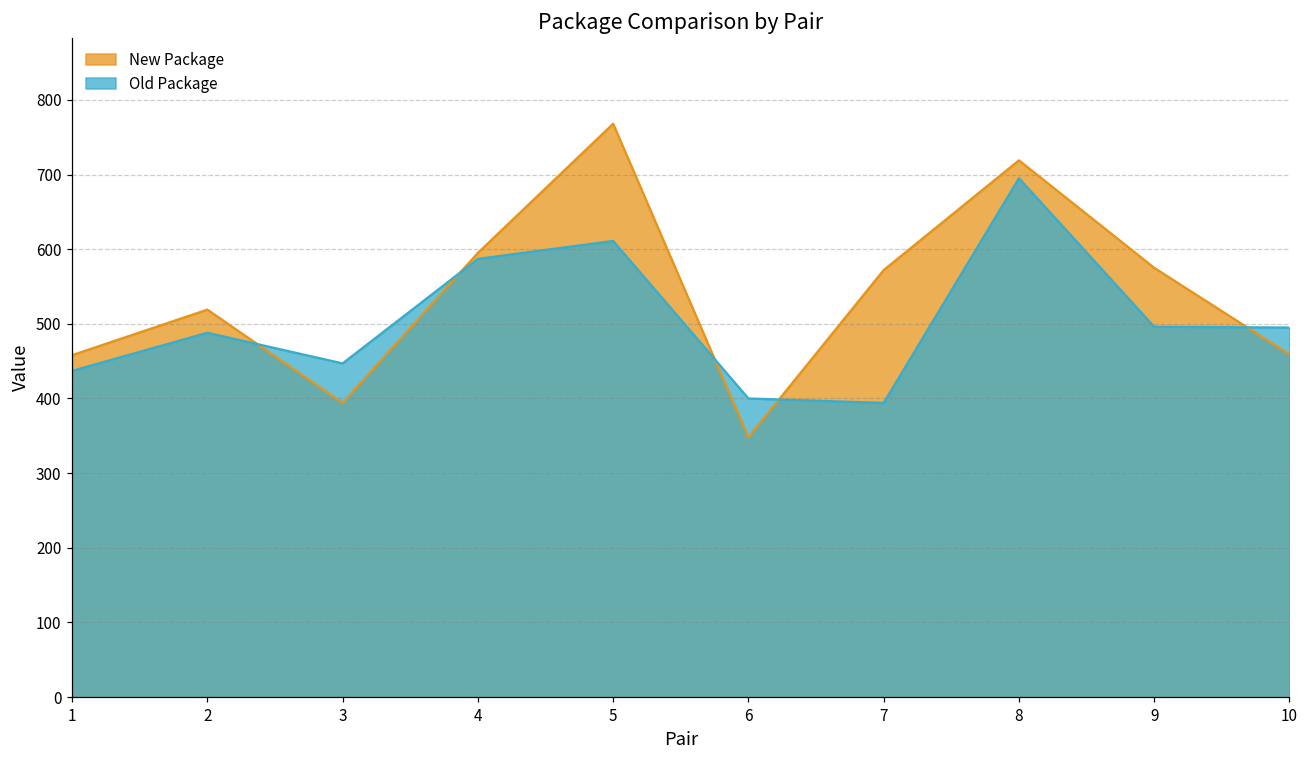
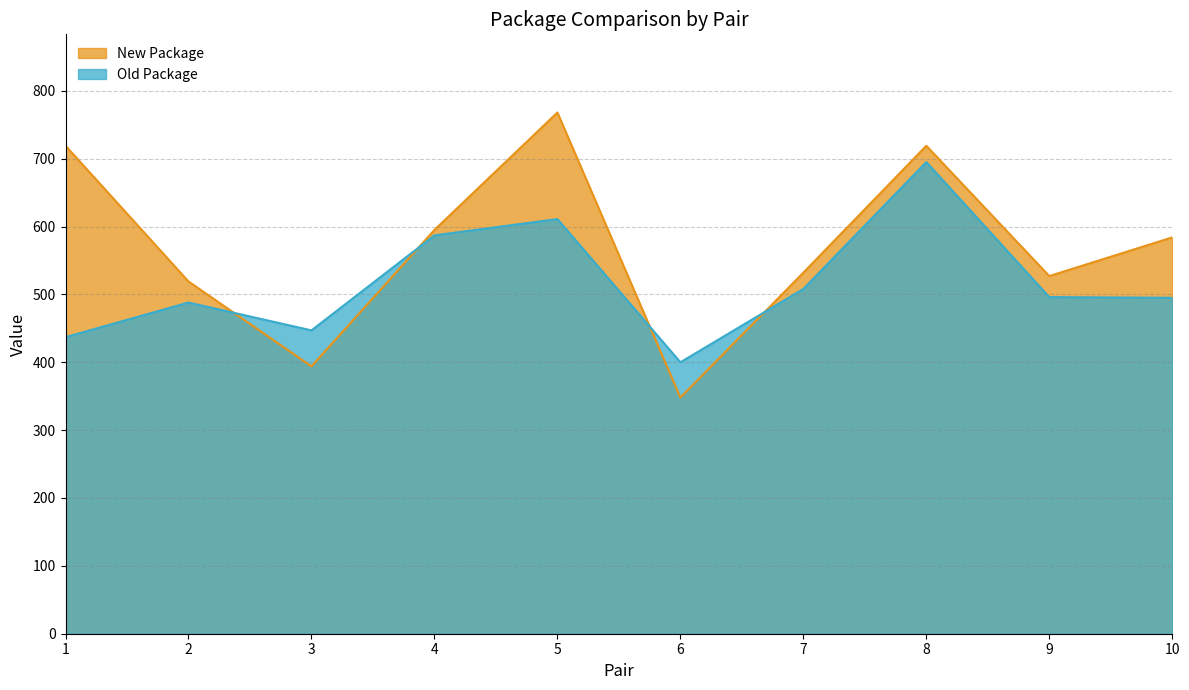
New Package, 1: 460 -> 720
New Package, 7: 570 -> 530
Old Package, 7: 390 -> 510
New Package, 9: 580 -> 530
New Package, 10: 460 -> 580
